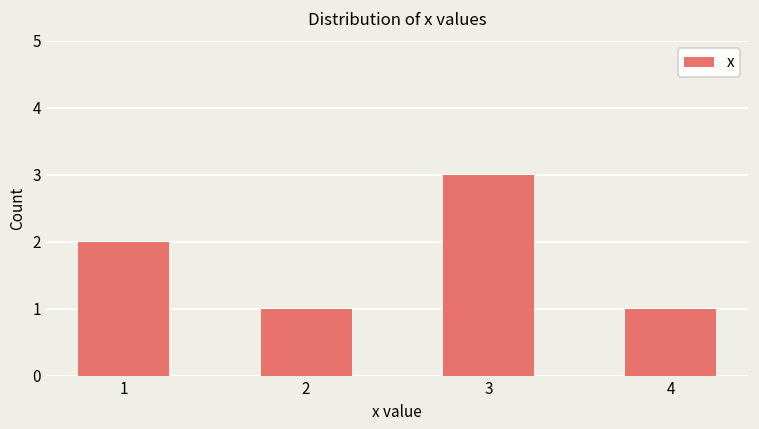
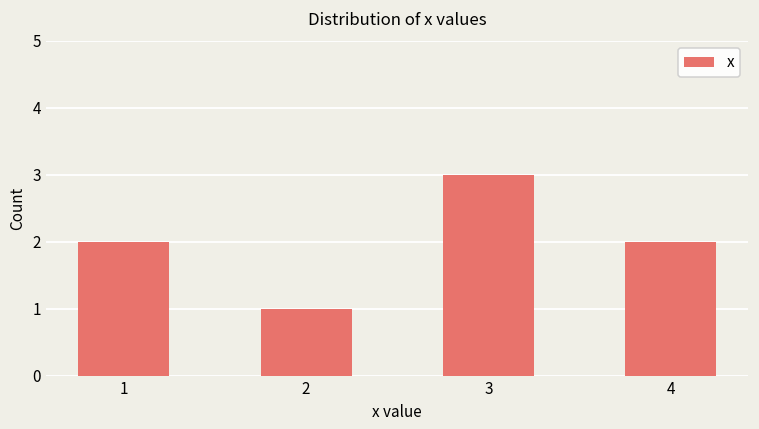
4: 1 -> 2
